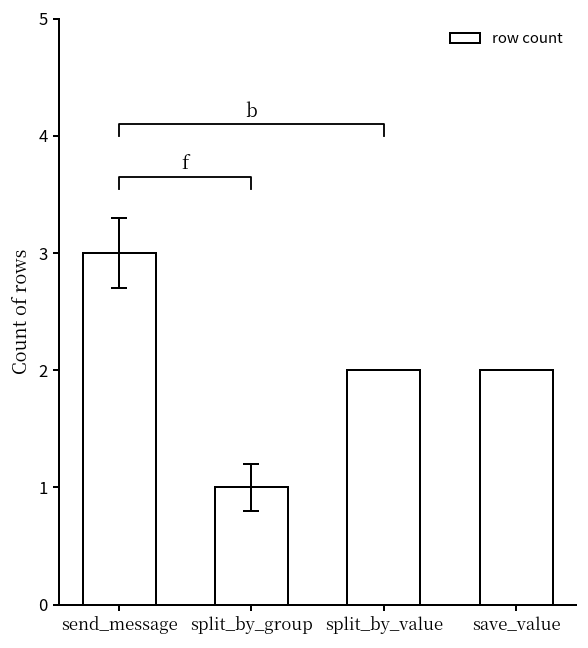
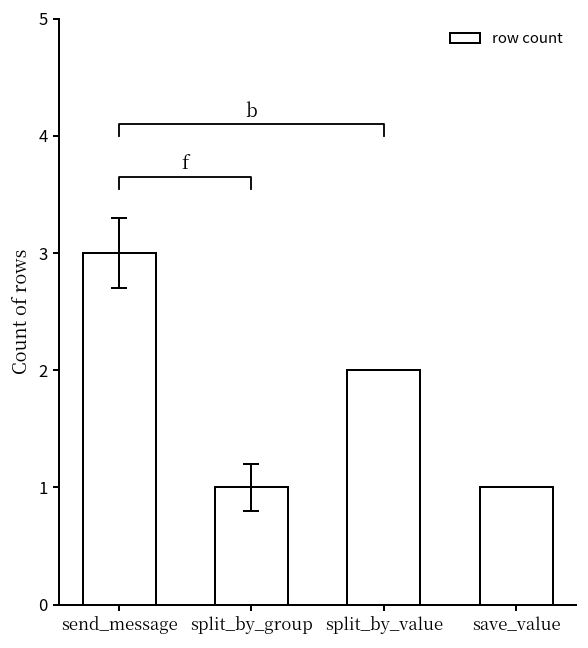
row count, save_value: 2 -> 1
